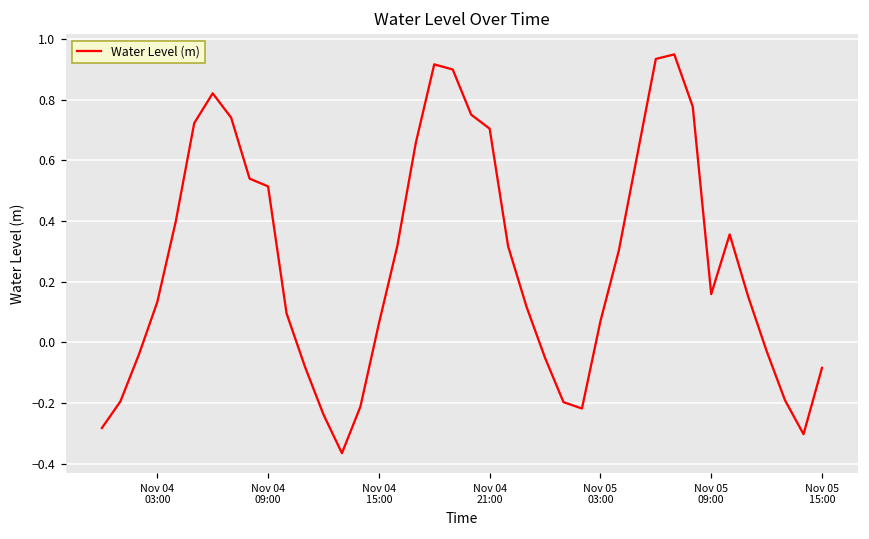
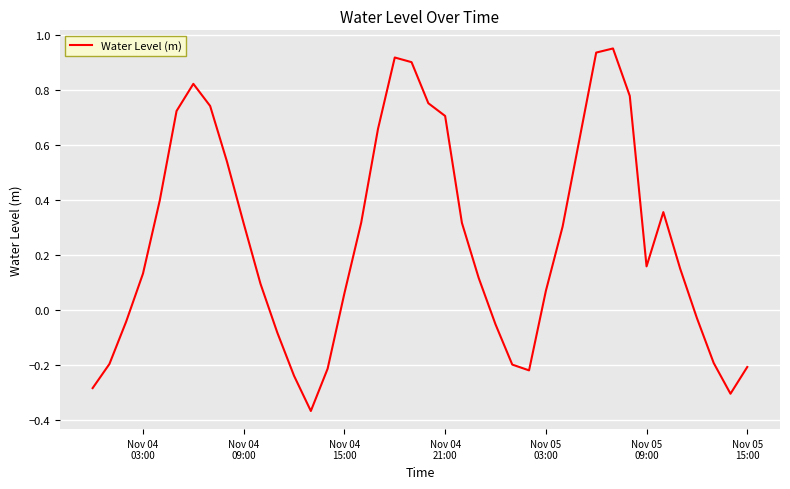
Nov 04 09:00: 0.51 -> 0.31
Nov 05 15:00: -0.08 -> -0.21
